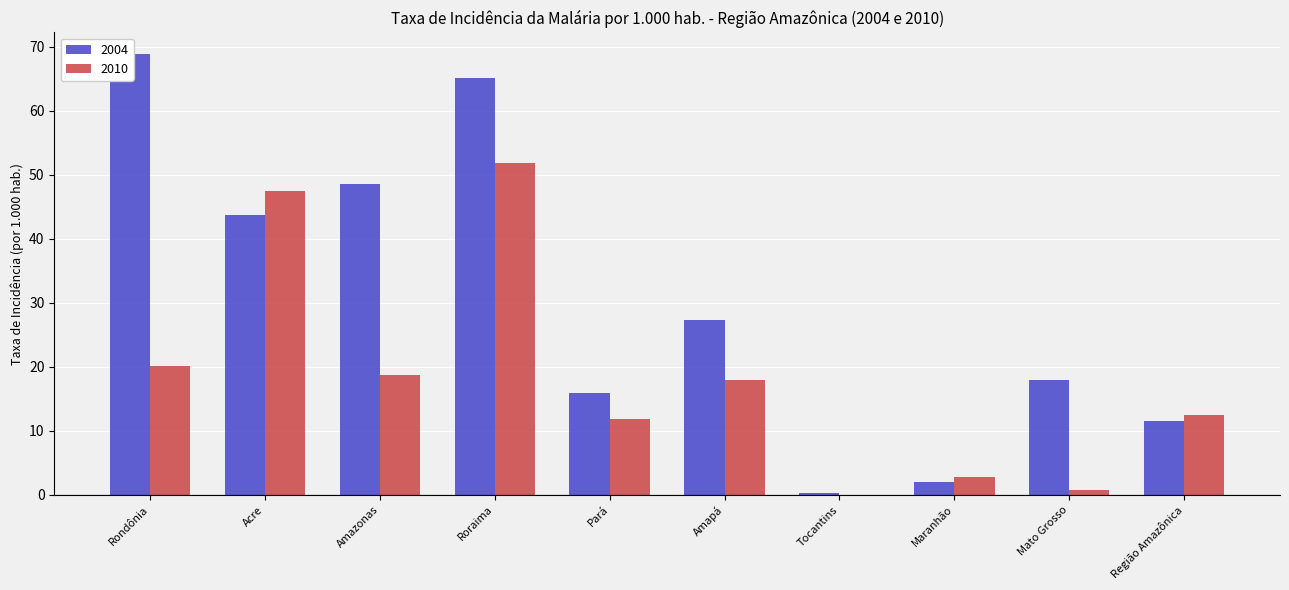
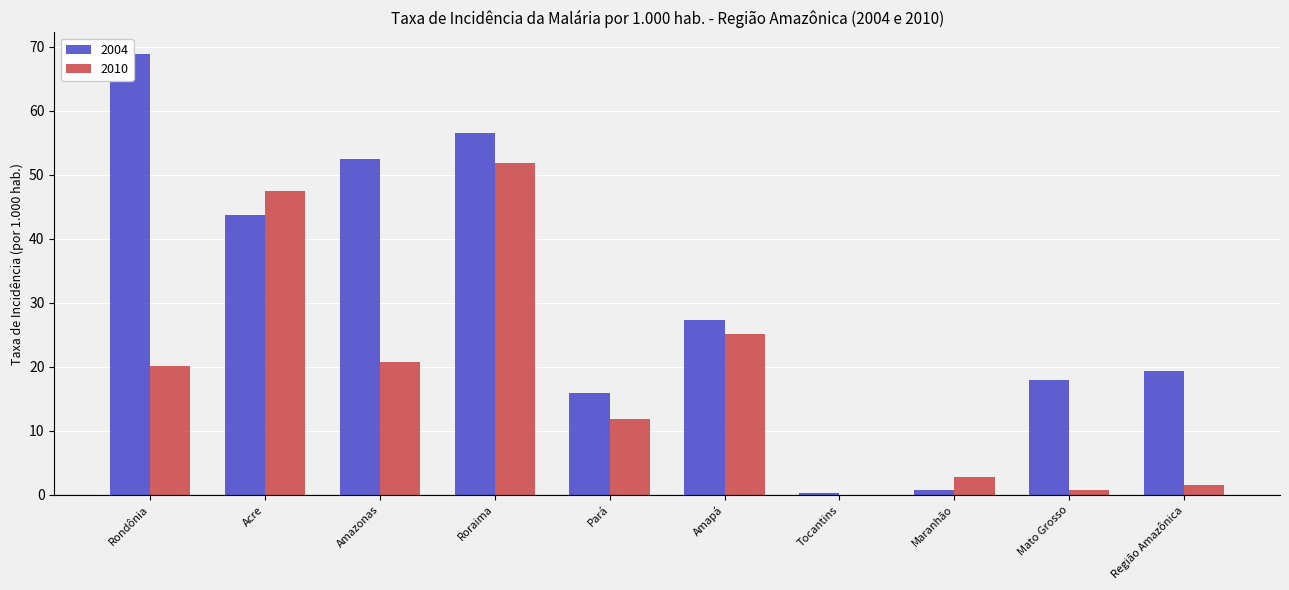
2004, Amazonas: 49 -> 52
2010, Amazonas: 19 -> 21
2004, Roraima: 65 -> 57
2010, Amapá: 18 -> 25
2004, Maranhão: 2 -> 1
2004, Região Amazônica: 12 -> 19
2010, Região Amazônica: 13 -> 2
